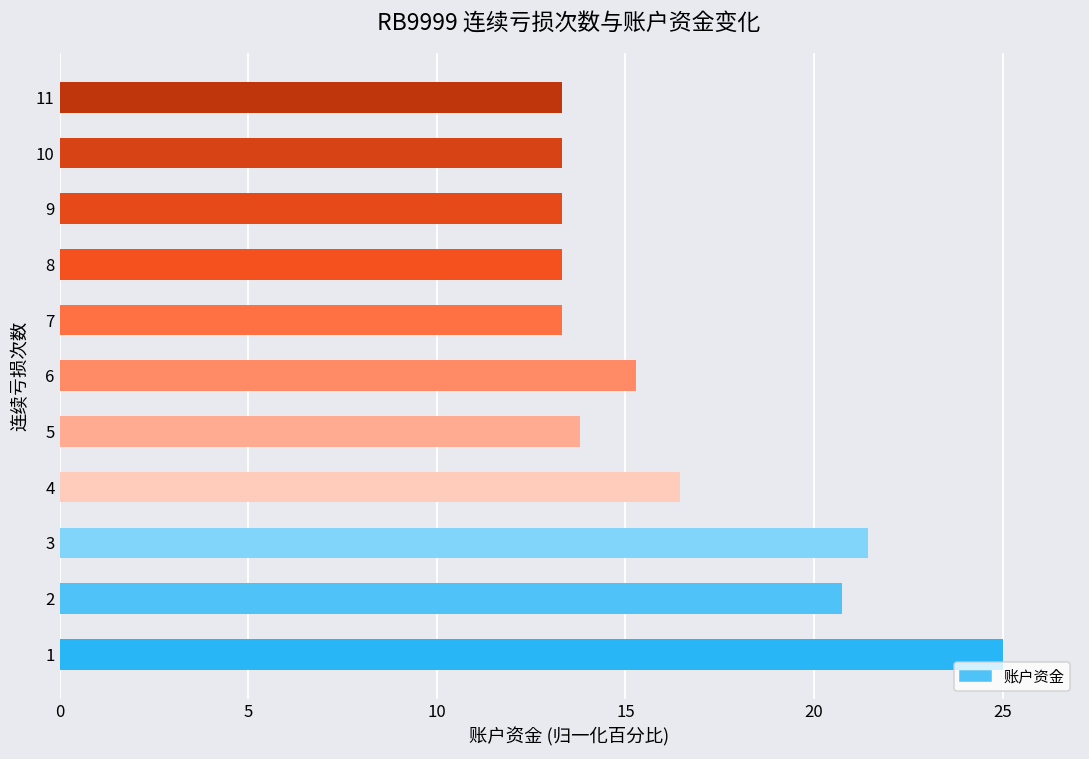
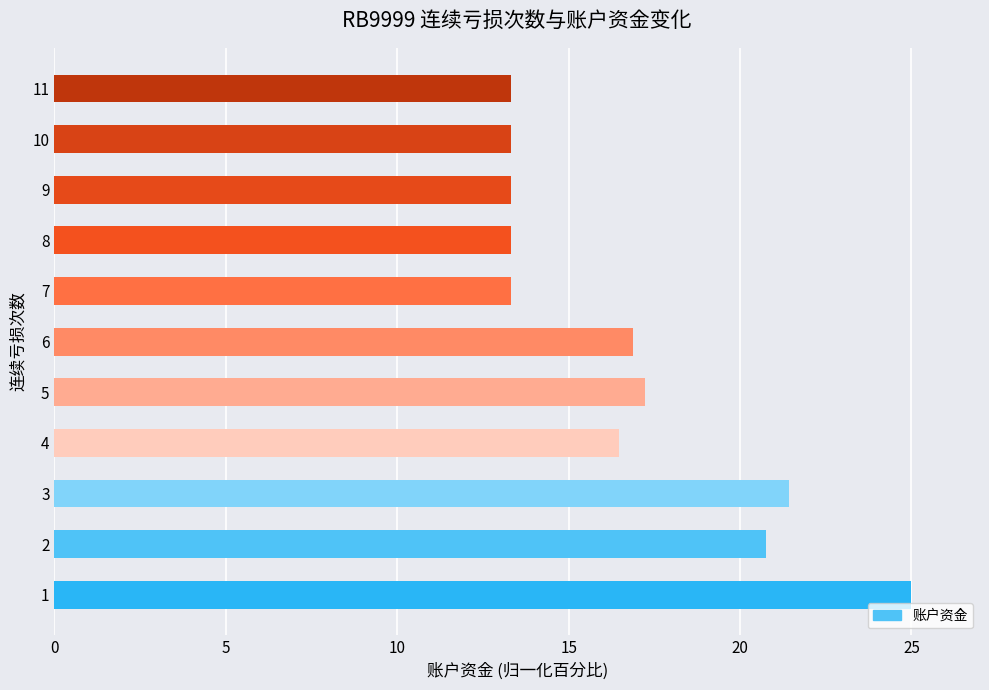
6: 15.3 -> 16.9
5: 13.8 -> 17.2
